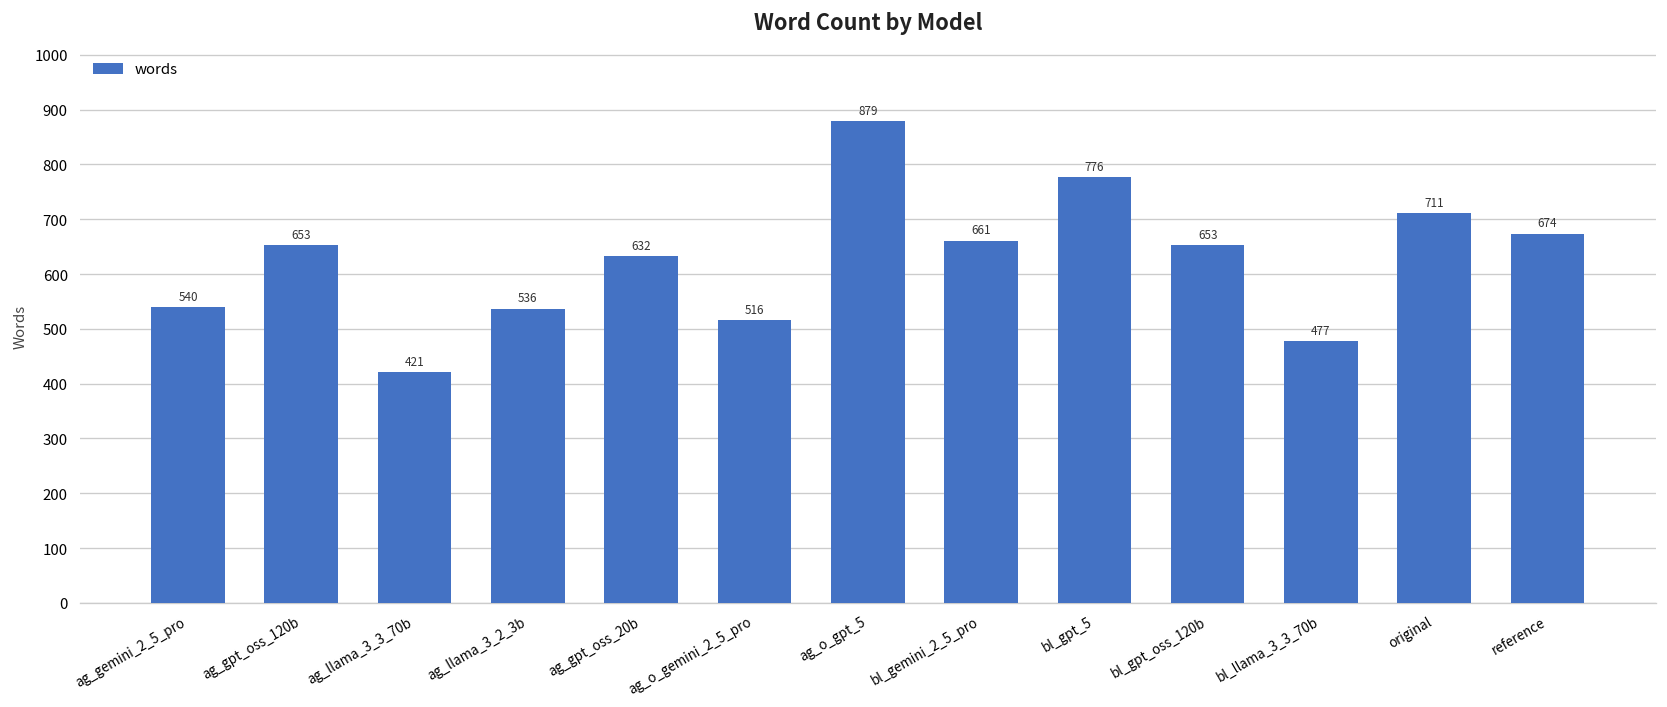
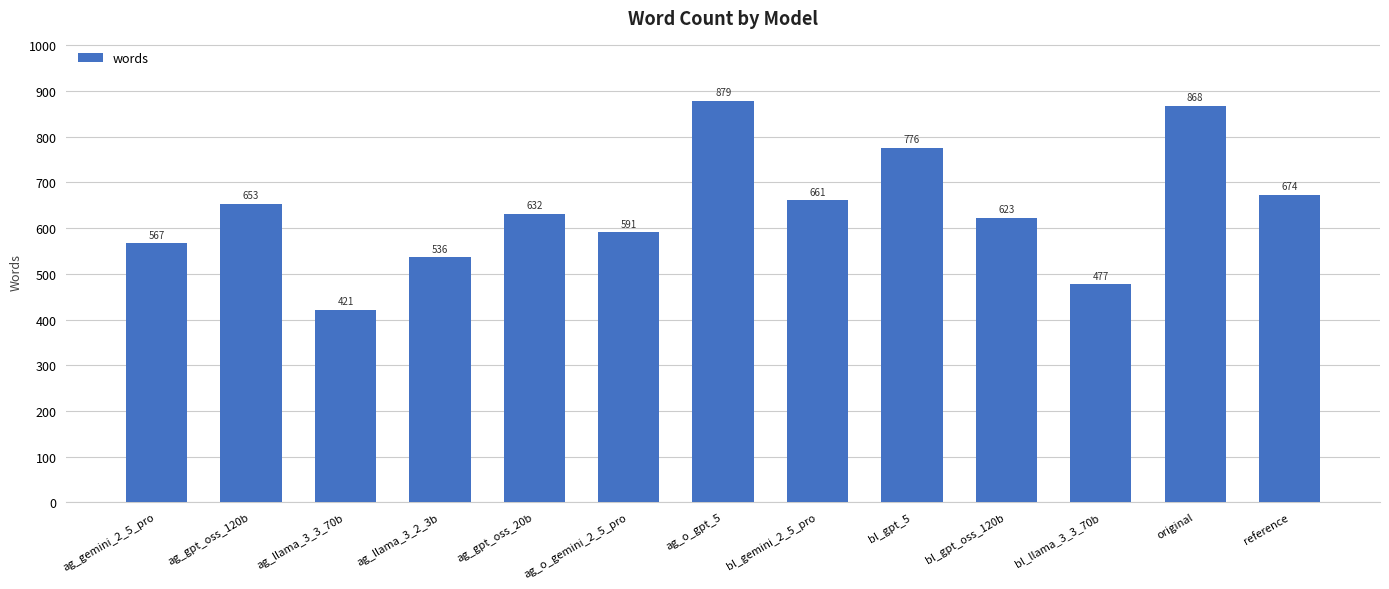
ag_gemini_2_5_pro: 540 -> 567
ag_o_gemini_2_5_pro: 516 -> 591
bl_gpt_oss_120b: 653 -> 623
original: 711 -> 868
